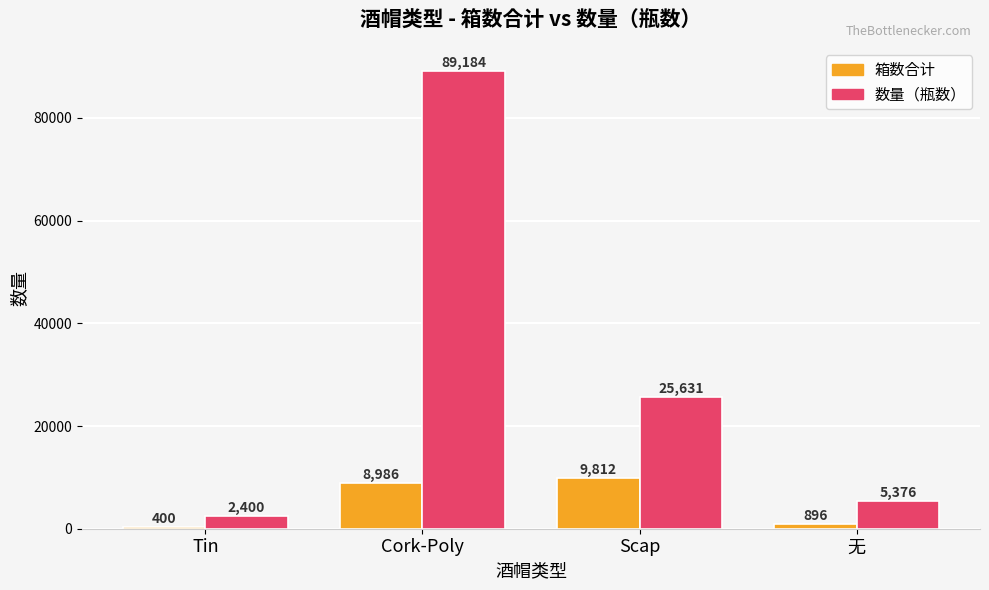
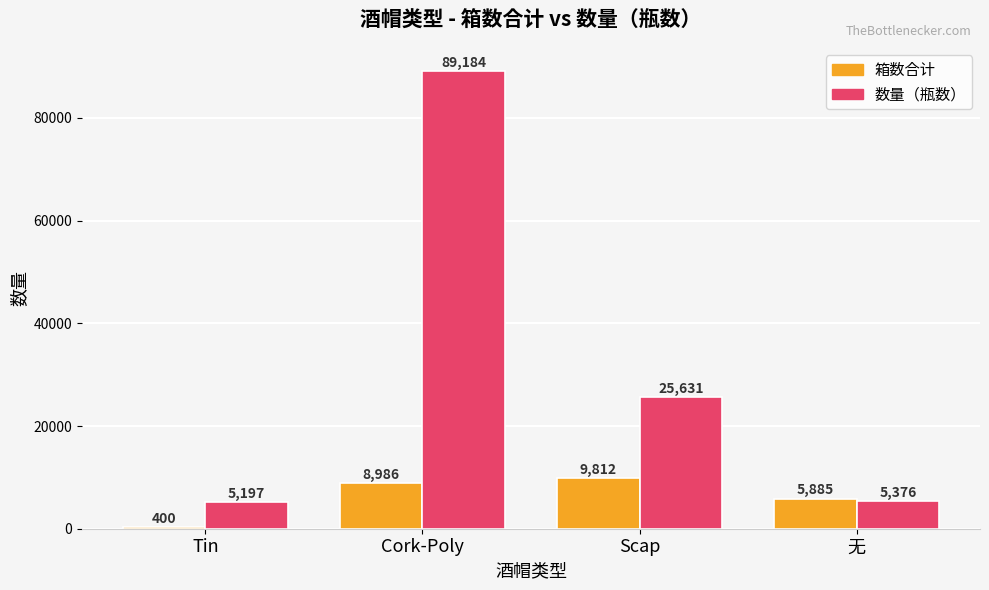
数量（瓶数）, Tin: 2,400 -> 5,197
箱数合计, 无: 896 -> 5,885
